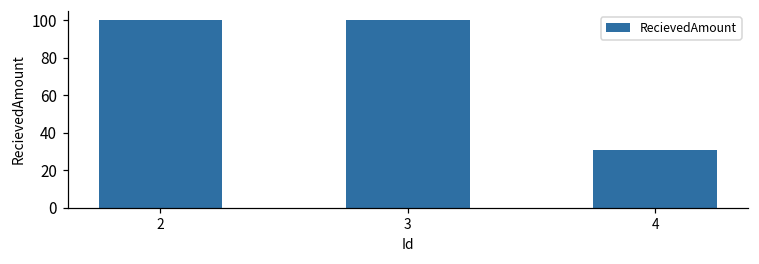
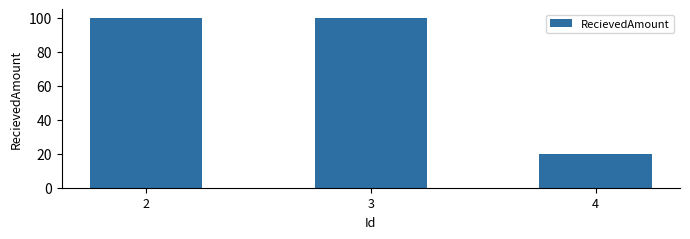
4: 31 -> 20
